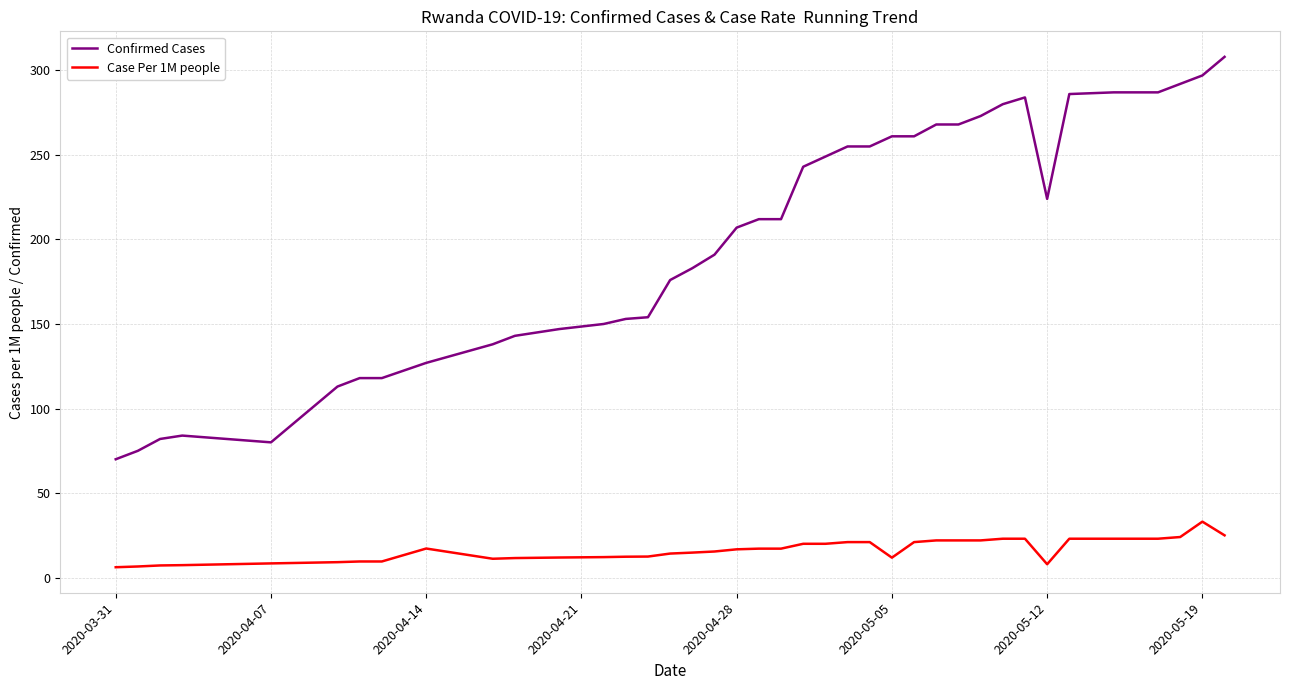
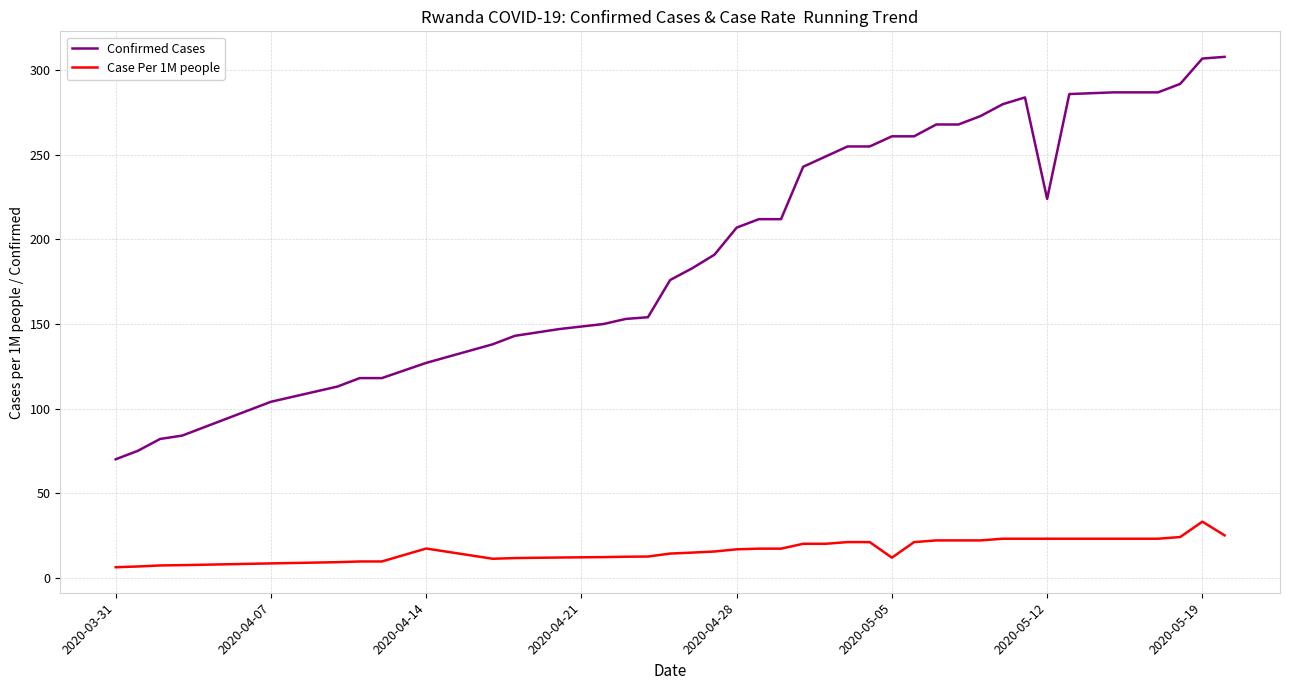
Confirmed Cases, 2020-04-07: 80 -> 104
Case Per 1M people, 2020-05-12: 8 -> 23
Confirmed Cases, 2020-05-19: 297 -> 307
